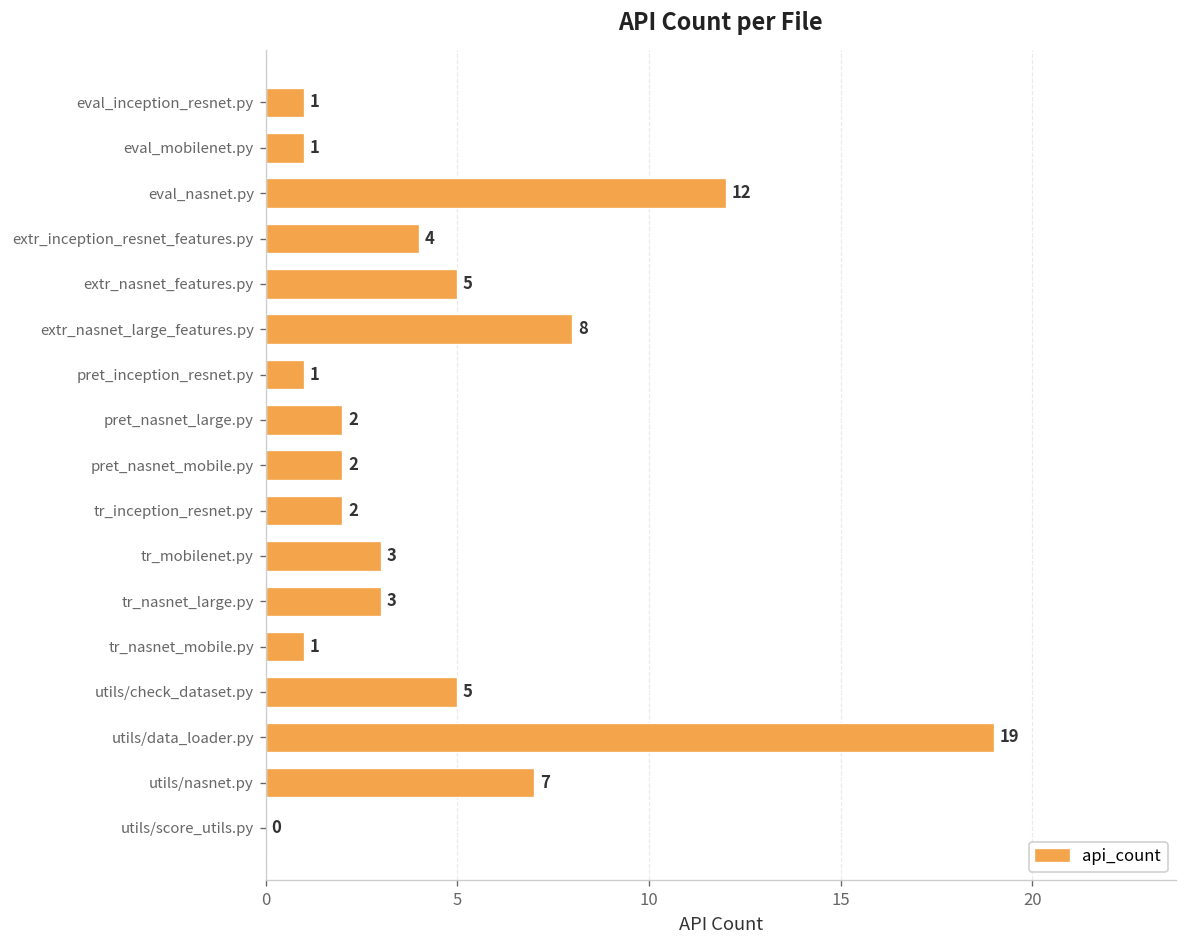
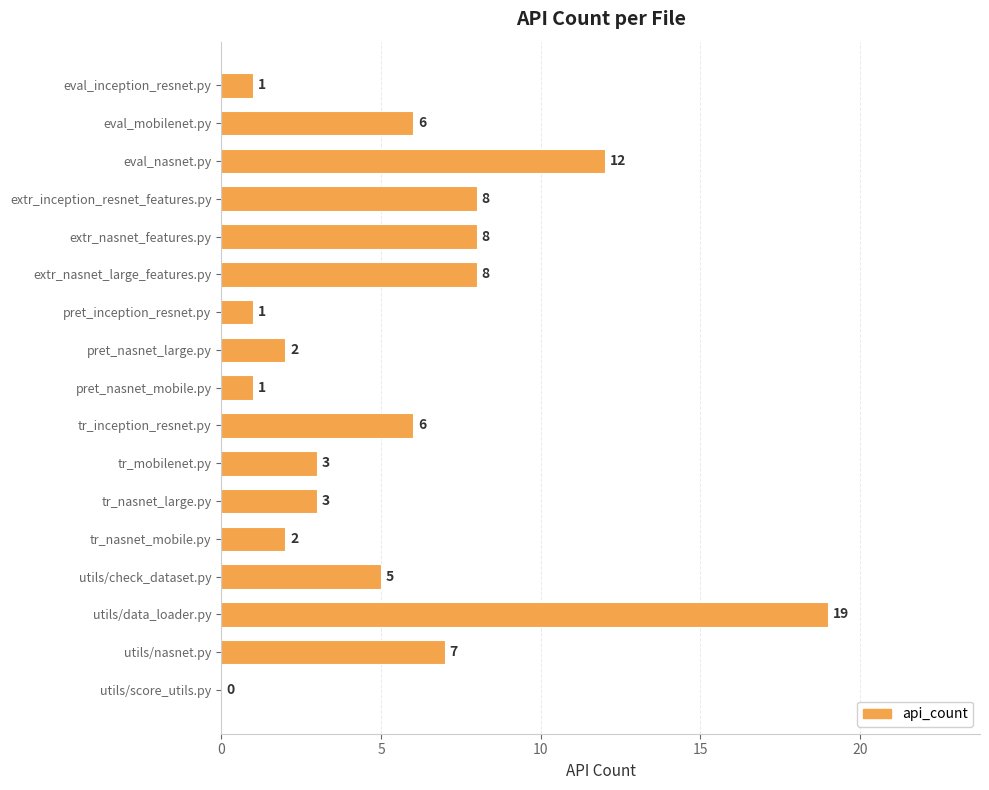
eval_mobilenet.py: 1 -> 6
extr_inception_resnet_features.py: 4 -> 8
extr_nasnet_features.py: 5 -> 8
pret_nasnet_mobile.py: 2 -> 1
tr_inception_resnet.py: 2 -> 6
tr_nasnet_mobile.py: 1 -> 2
